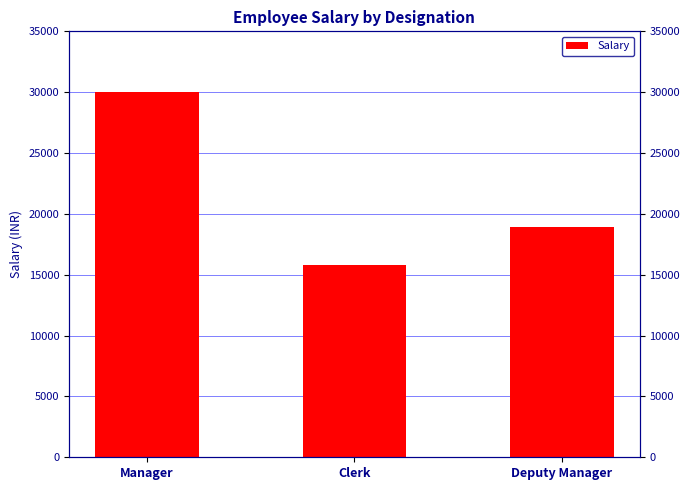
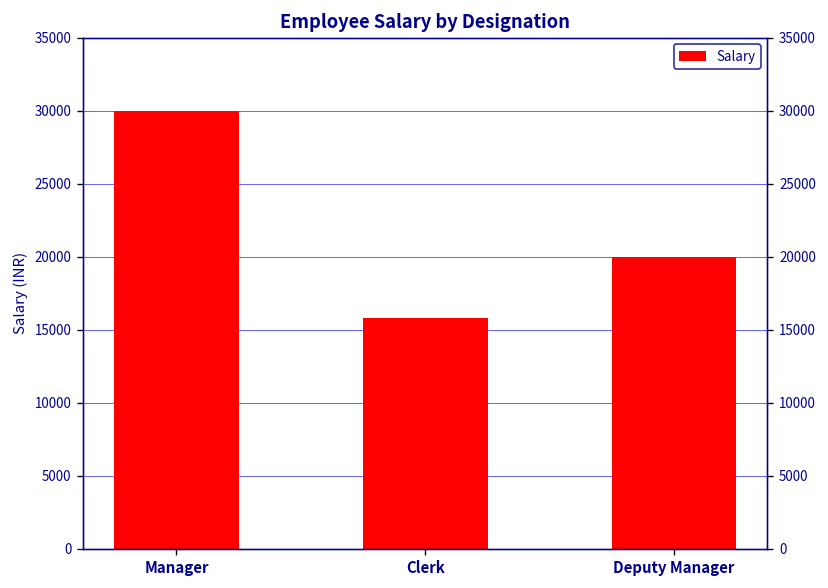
Deputy Manager: 19000 -> 20000
